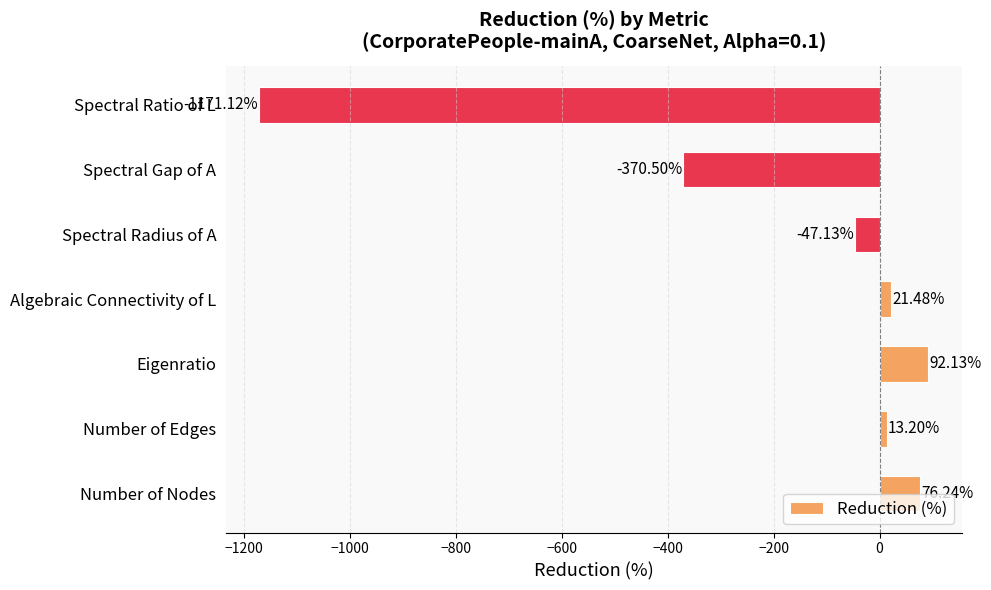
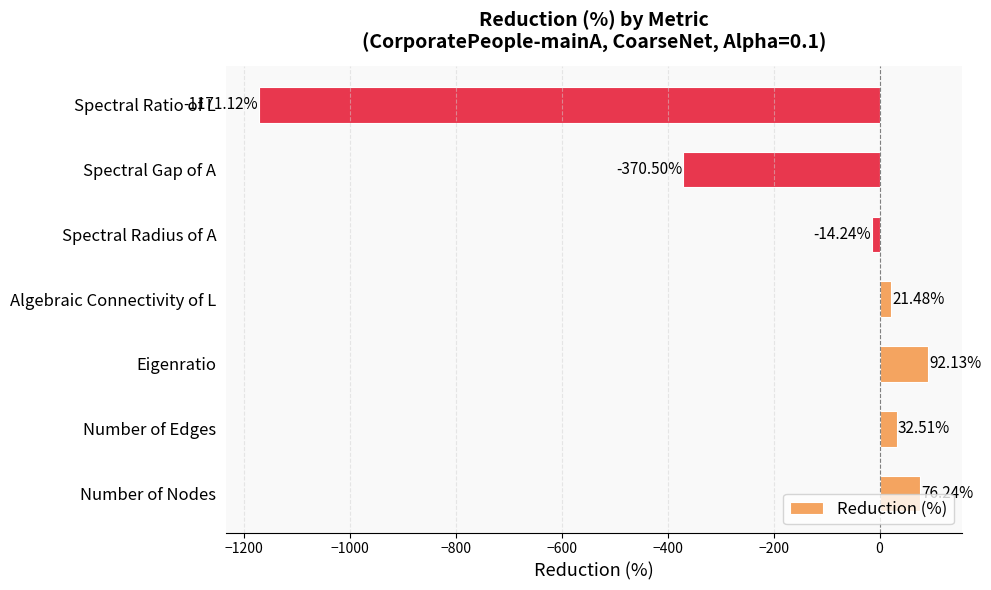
Spectral Radius of A: -47.13% -> -14.24%
Number of Edges: 13.20% -> 32.51%
